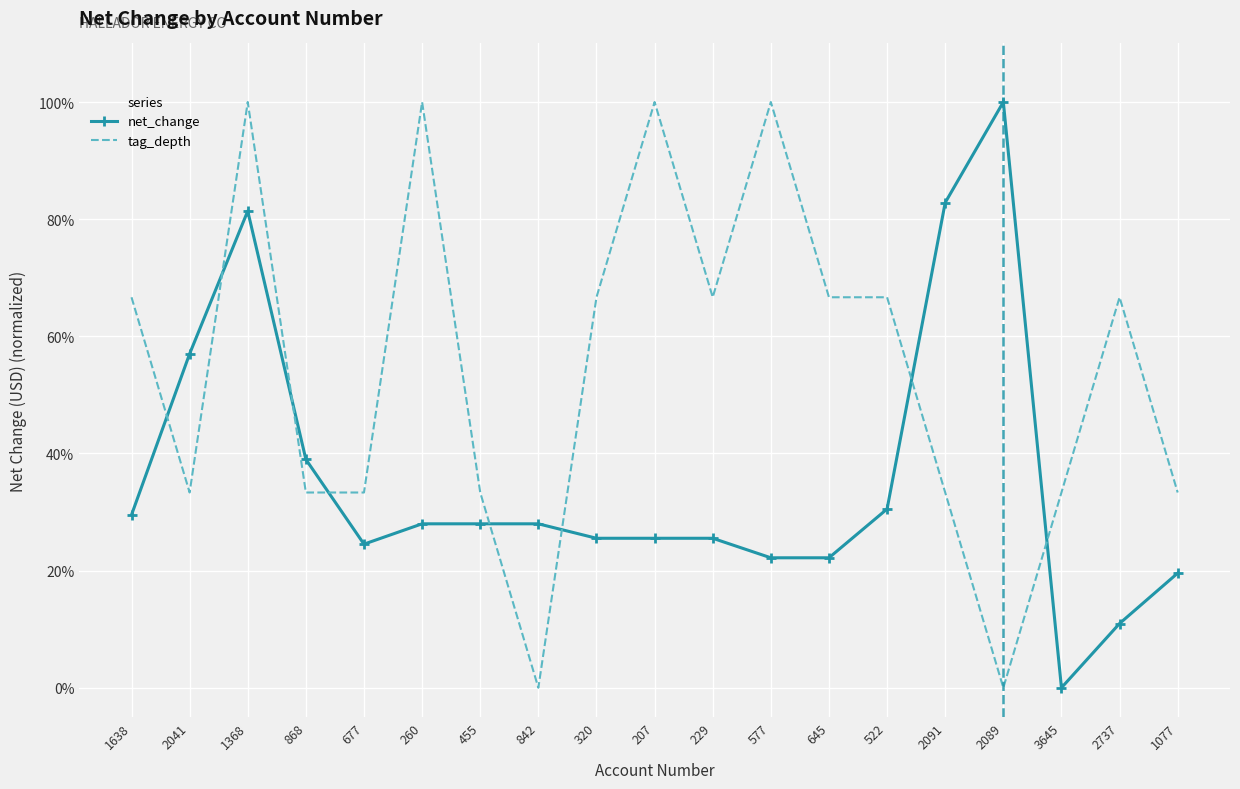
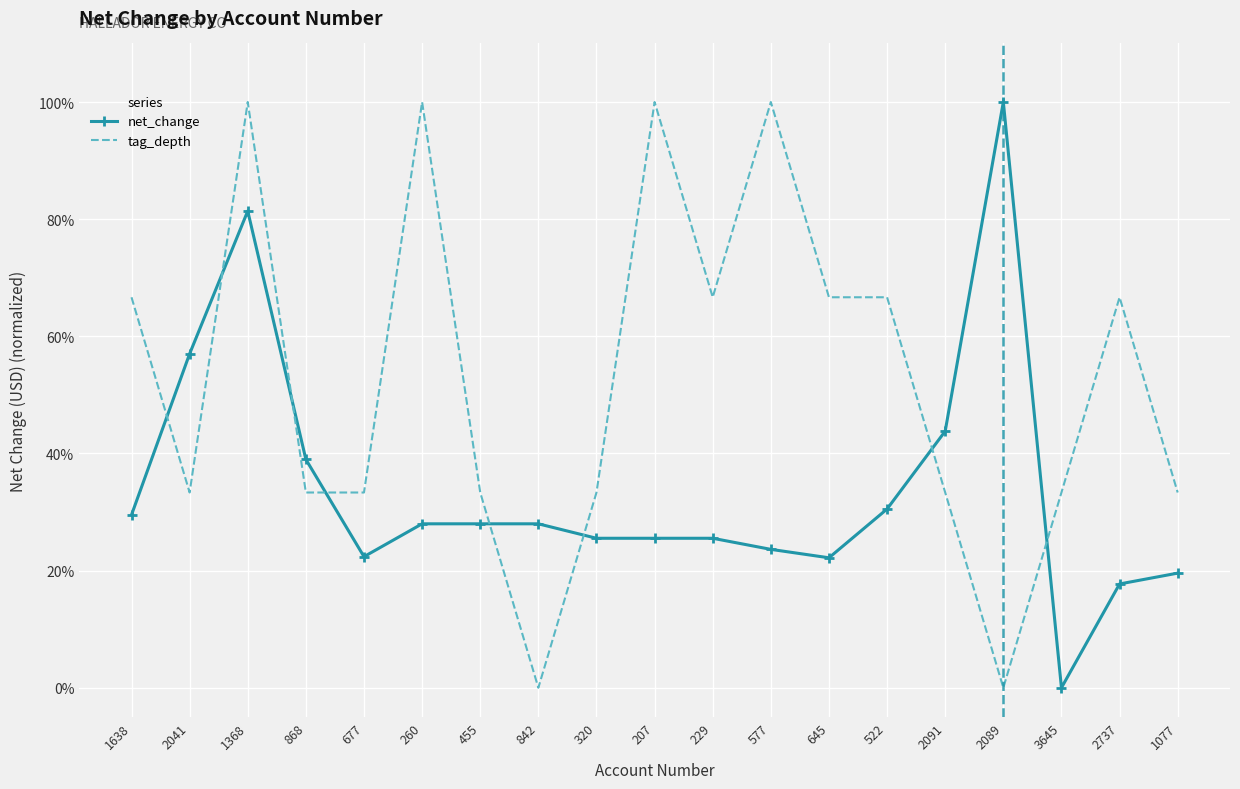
net_change, 677: 25% -> 22%
tag_depth, 320: 67% -> 33%
net_change, 577: 22% -> 24%
net_change, 2091: 83% -> 44%
net_change, 2737: 11% -> 18%
